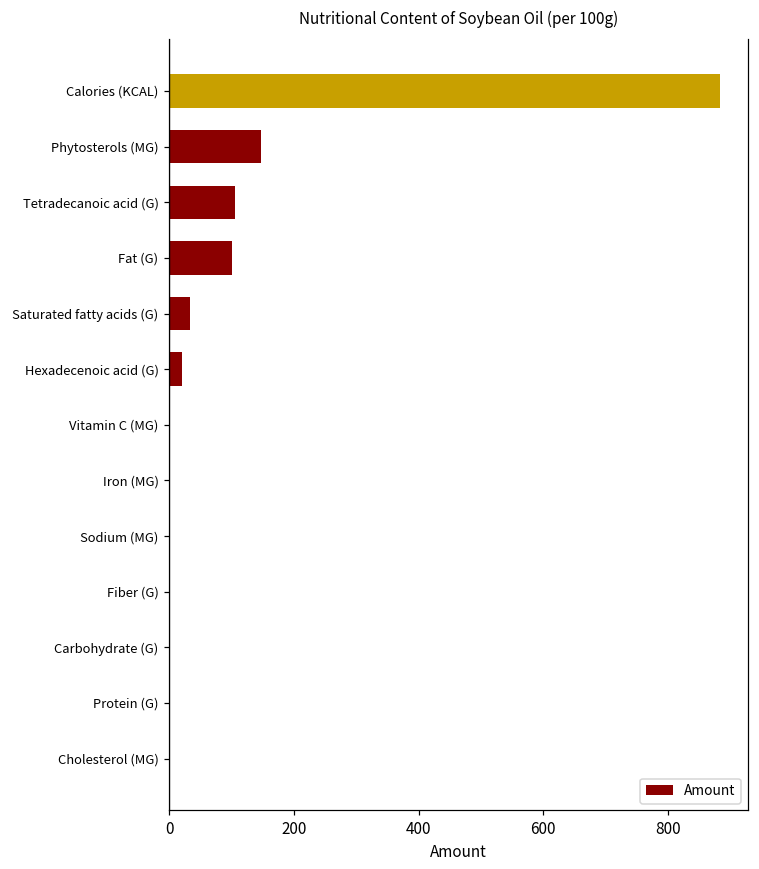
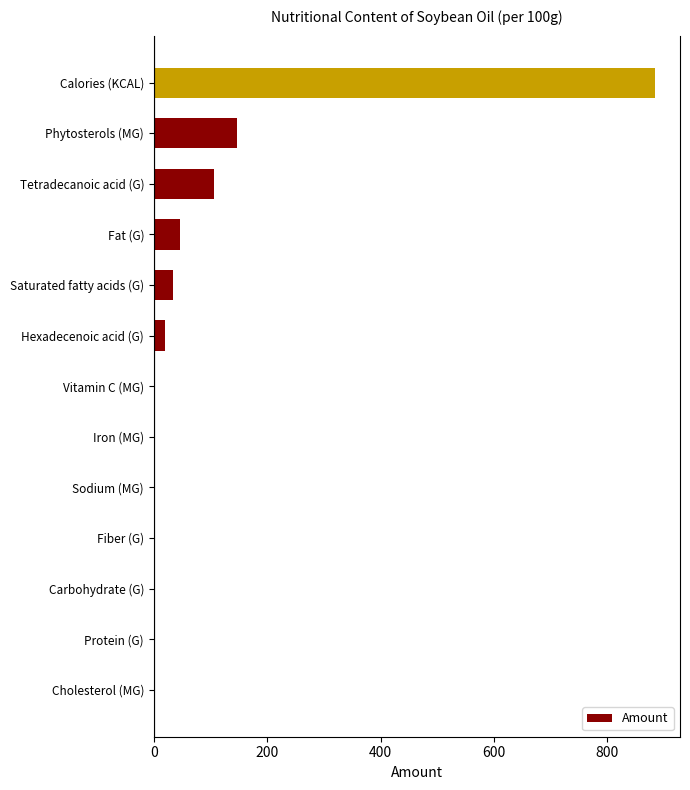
Fat (G): 100 -> 50
